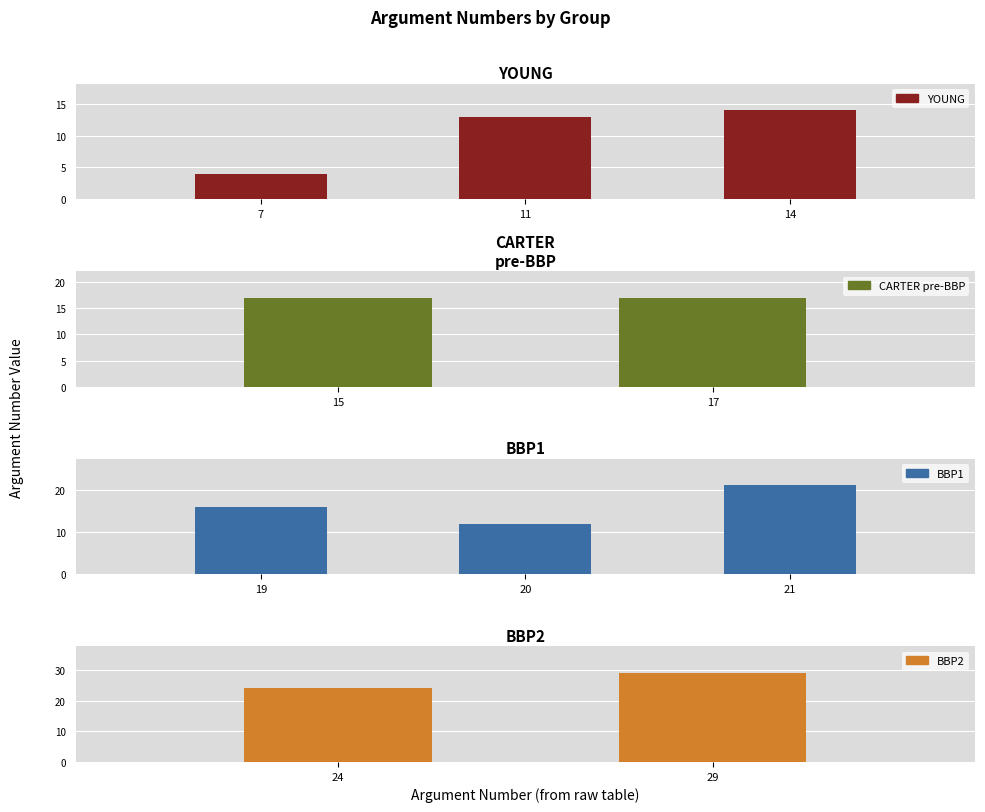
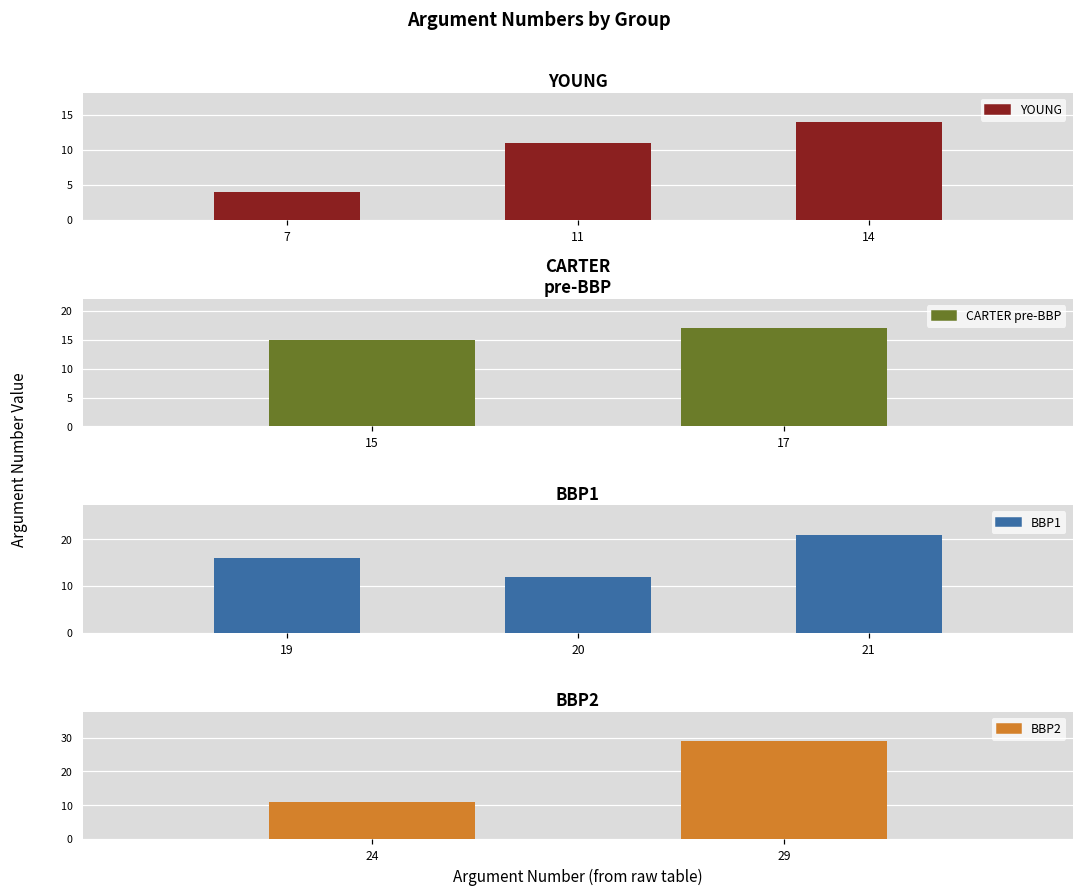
YOUNG, 11: 13 -> 11
CARTER pre-BBP, 15: 17 -> 15
BBP2, 24: 24 -> 11
